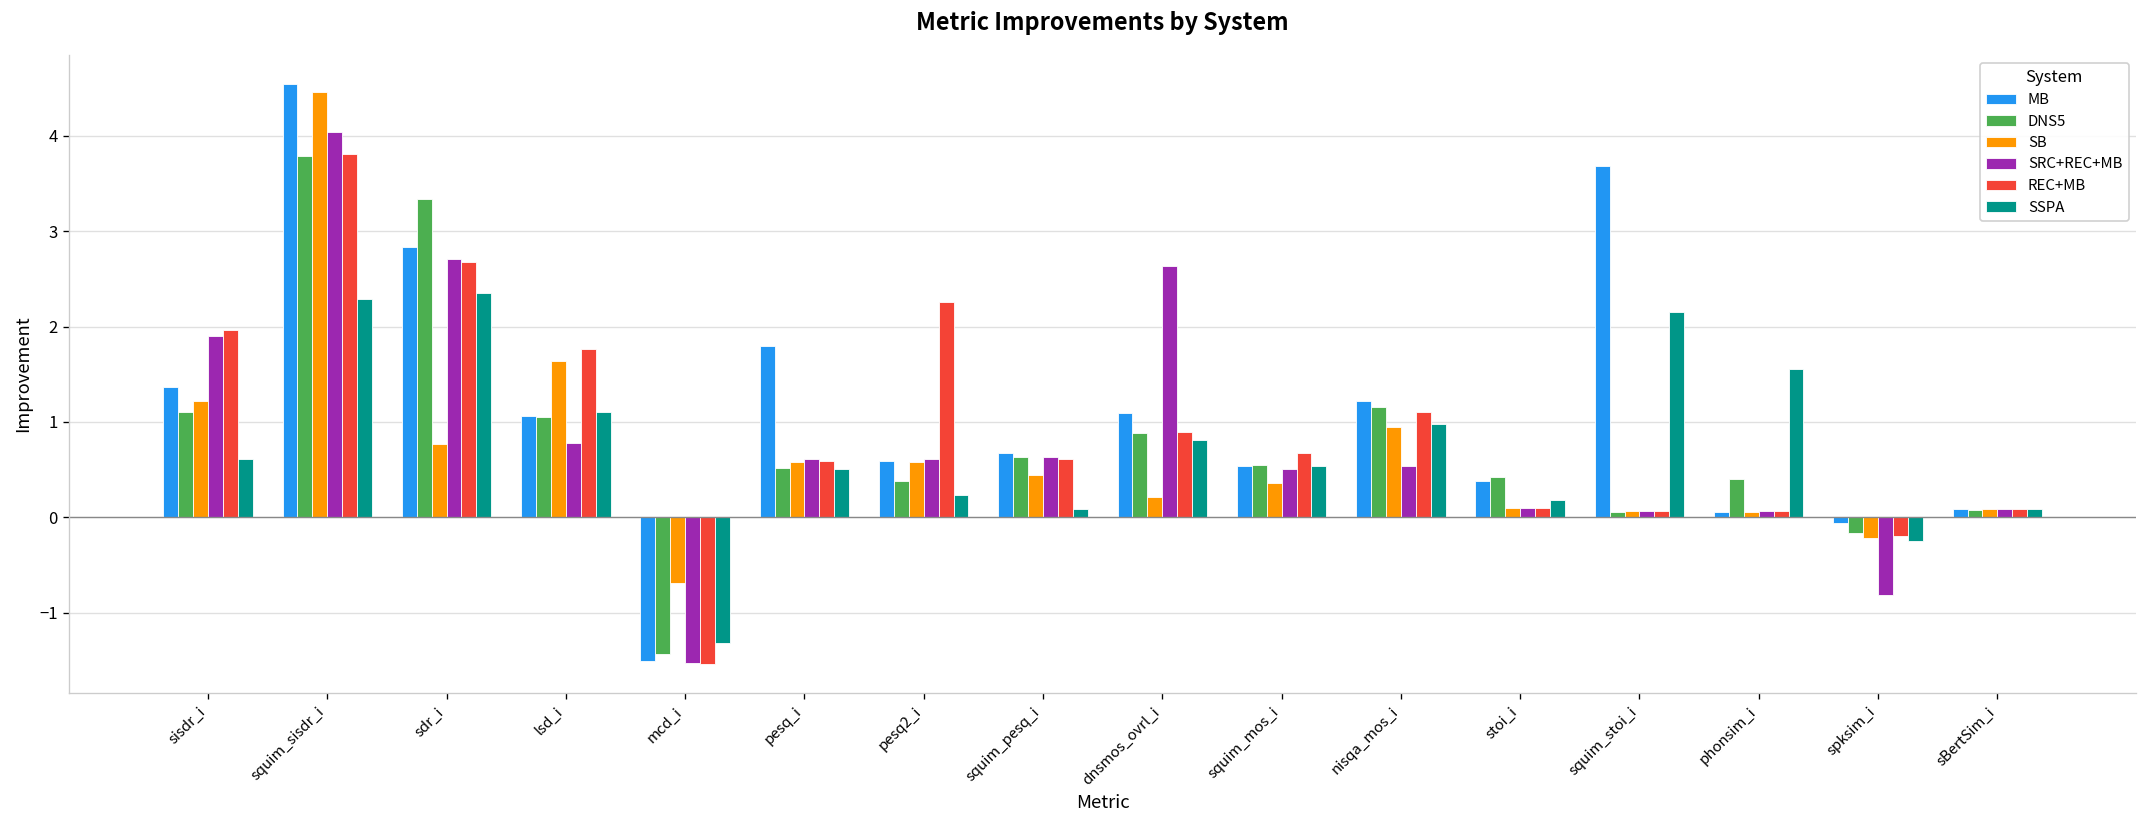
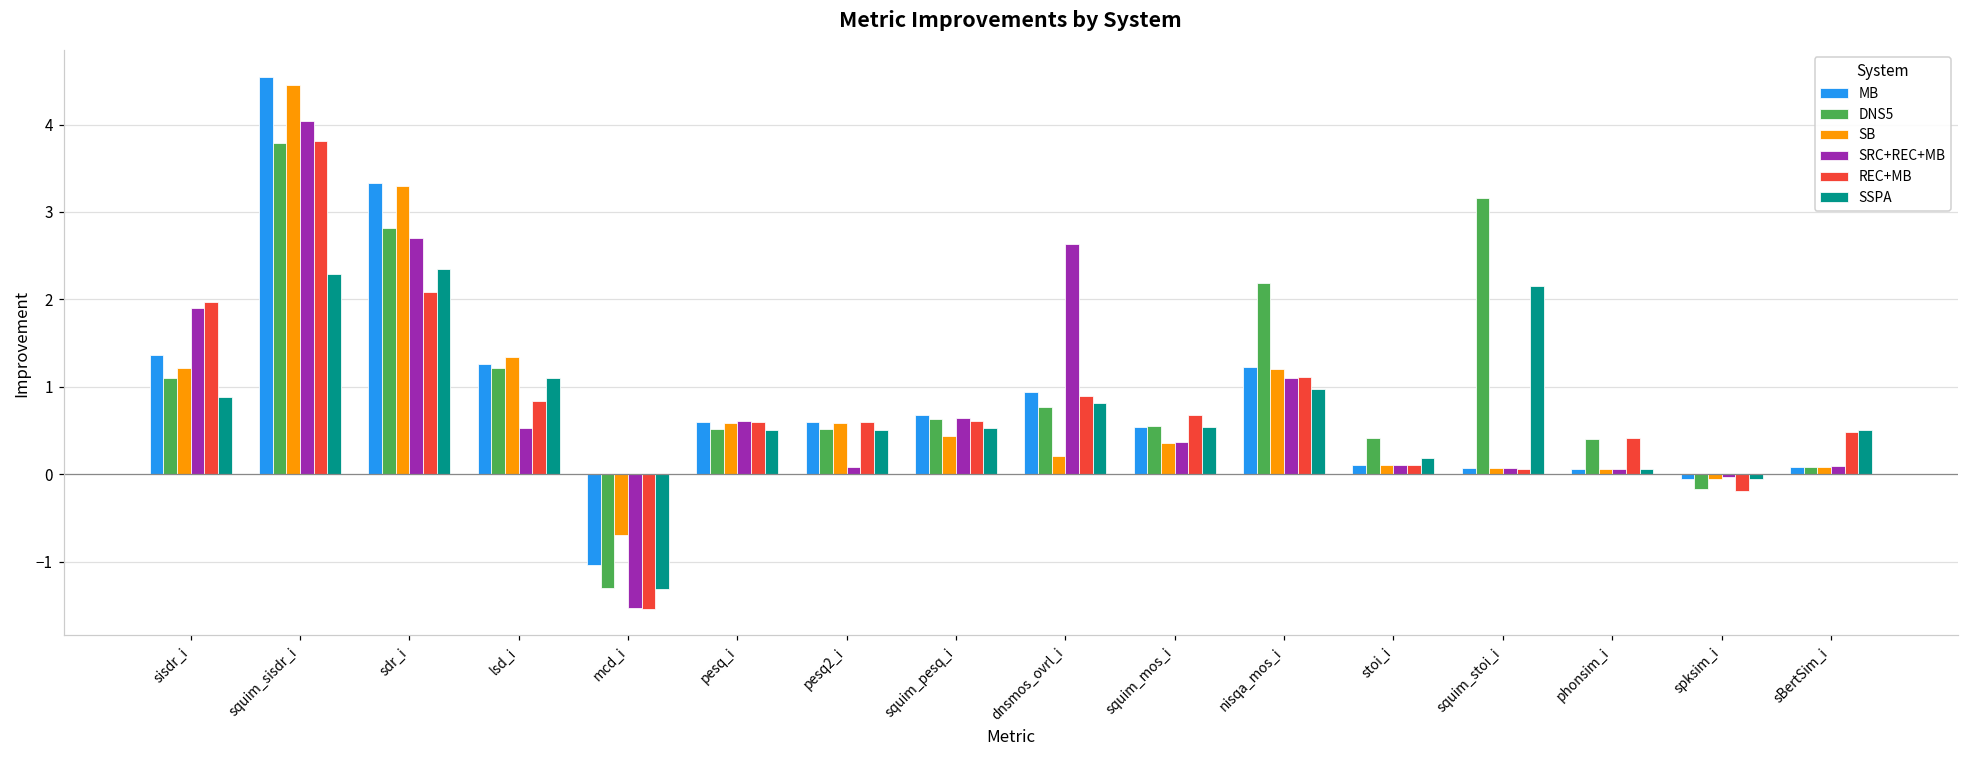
SSPA, sisdr_i: 0.6 -> 0.9
MB, sdr_i: 2.8 -> 3.3
DNS5, sdr_i: 3.3 -> 2.8
SB, sdr_i: 0.8 -> 3.3
REC+MB, sdr_i: 2.7 -> 2.1
MB, lsd_i: 1.1 -> 1.3
DNS5, lsd_i: 1.0 -> 1.2
SB, lsd_i: 1.6 -> 1.3
SRC+REC+MB, lsd_i: 0.8 -> 0.5
REC+MB, lsd_i: 1.8 -> 0.8
MB, mcd_i: -1.5 -> -1.0
DNS5, mcd_i: -1.4 -> -1.3
MB, pesq_i: 1.8 -> 0.6
DNS5, pesq2_i: 0.4 -> 0.5
SRC+REC+MB, pesq2_i: 0.6 -> 0.1
REC+MB, pesq2_i: 2.3 -> 0.6
SSPA, pesq2_i: 0.2 -> 0.5
SSPA, squim_pesq_i: 0.1 -> 0.5
MB, dnsmos_ovrl_i: 1.1 -> 0.9
DNS5, dnsmos_ovrl_i: 0.9 -> 0.8
SRC+REC+MB, squim_mos_i: 0.5 -> 0.4
DNS5, nisqa_mos_i: 1.2 -> 2.2
SB, nisqa_mos_i: 0.9 -> 1.2
SRC+REC+MB, nisqa_mos_i: 0.5 -> 1.1
MB, stoi_i: 0.4 -> 0.1
MB, squim_stoi_i: 3.7 -> 0.1
DNS5, squim_stoi_i: 0.1 -> 3.2
REC+MB, phonsim_i: 0.1 -> 0.4
SSPA, phonsim_i: 1.6 -> 0.1
SB, spksim_i: -0.2 -> -0.1
SRC+REC+MB, spksim_i: -0.8 -> 0.0
SSPA, spksim_i: -0.3 -> -0.1
REC+MB, sBertSim_i: 0.1 -> 0.5
SSPA, sBertSim_i: 0.1 -> 0.5
